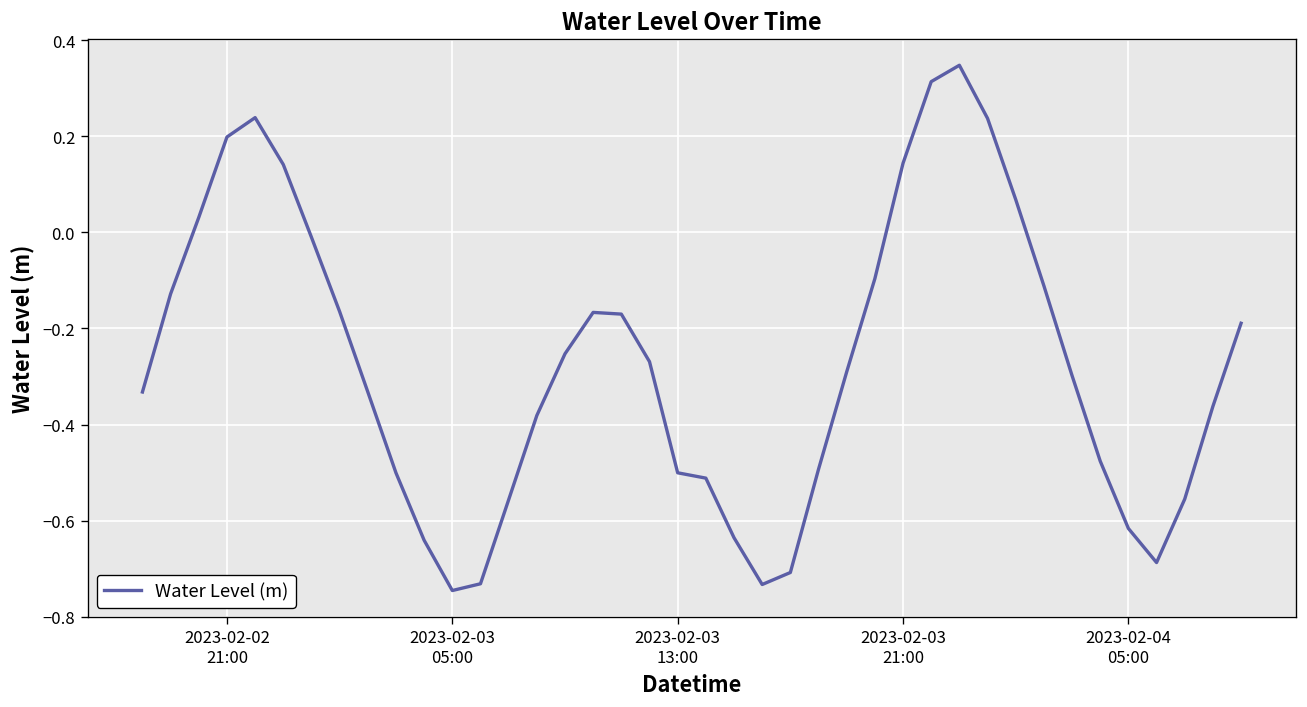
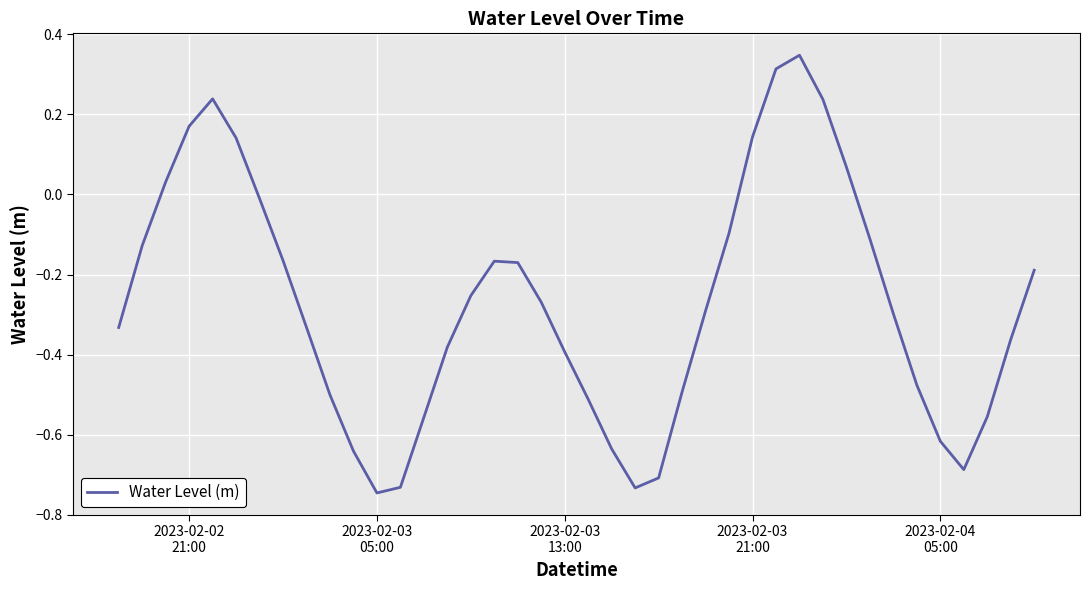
2023-02-02 21:00: 0.20 -> 0.17
2023-02-03 13:00: -0.50 -> -0.39
